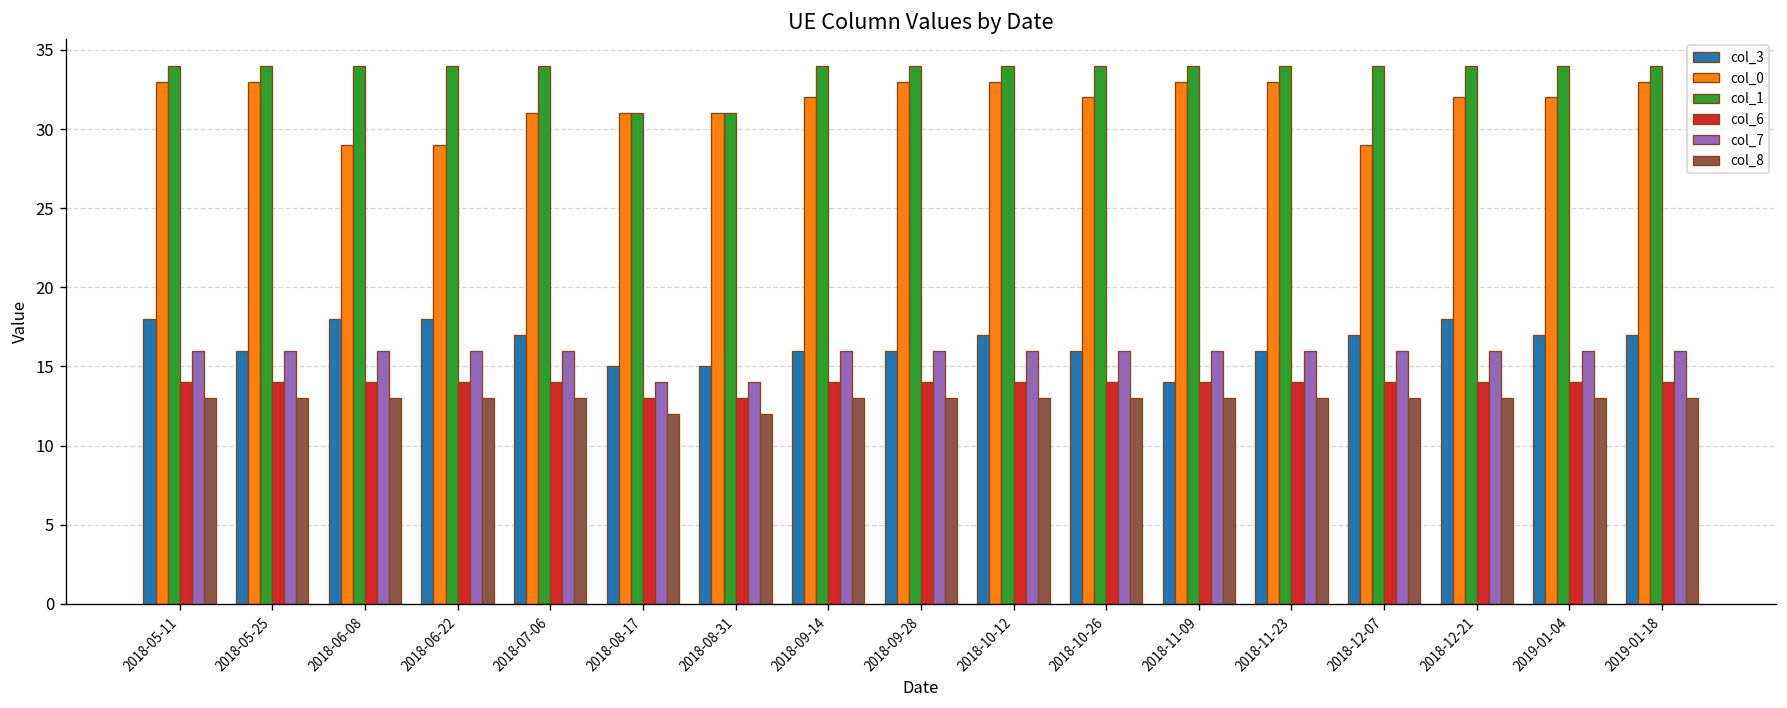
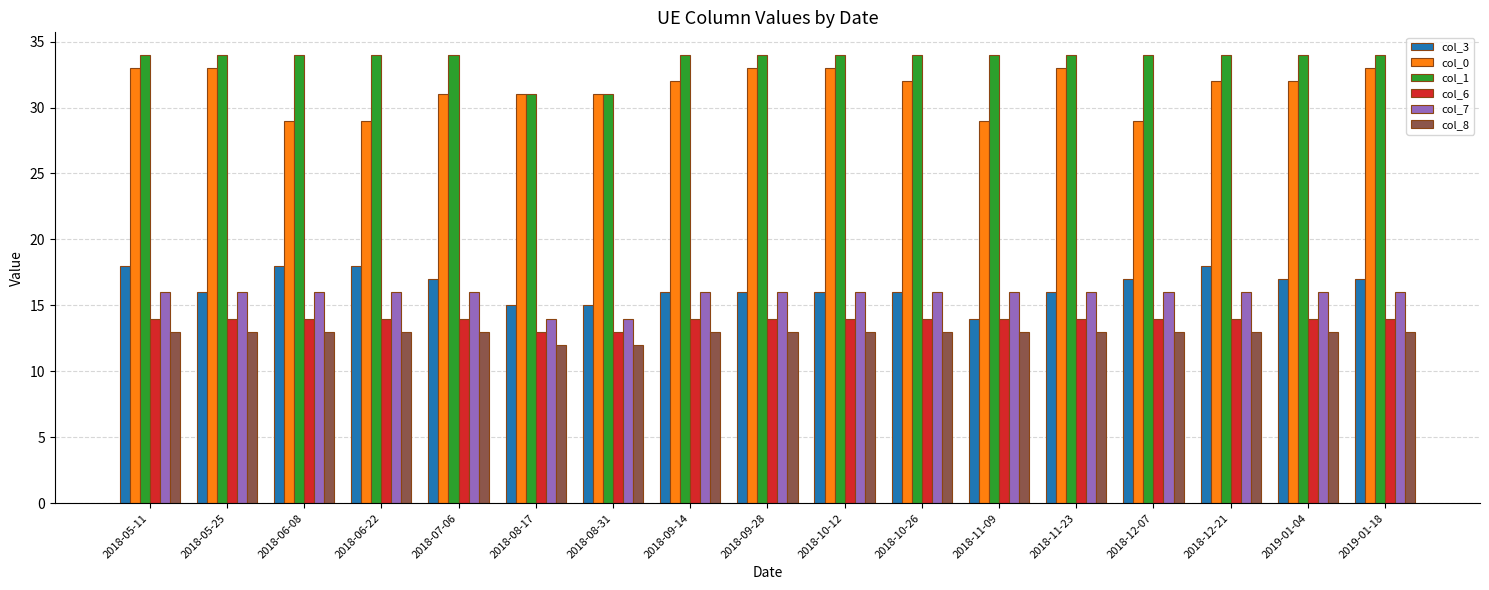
col_3, 2018-10-12: 17 -> 16
col_0, 2018-11-09: 33 -> 29
